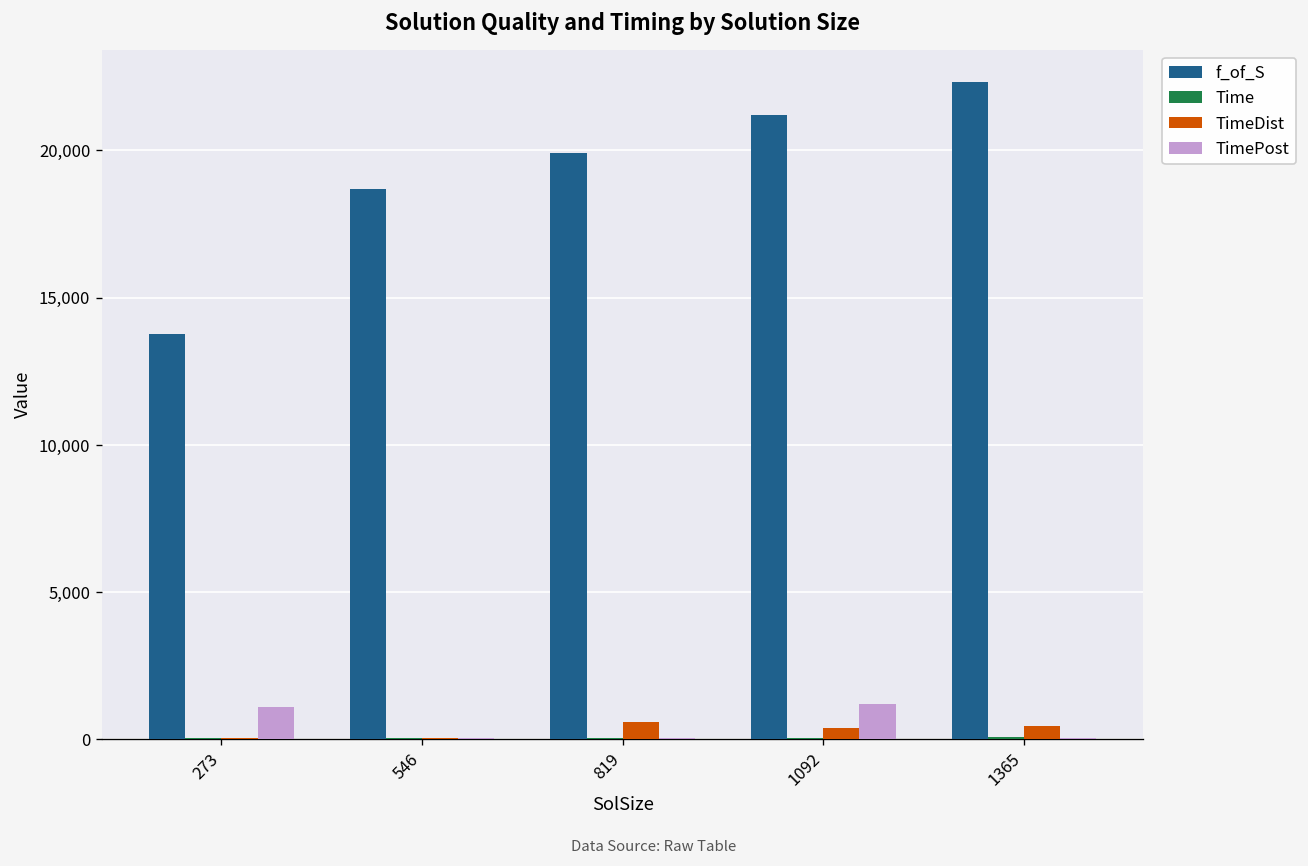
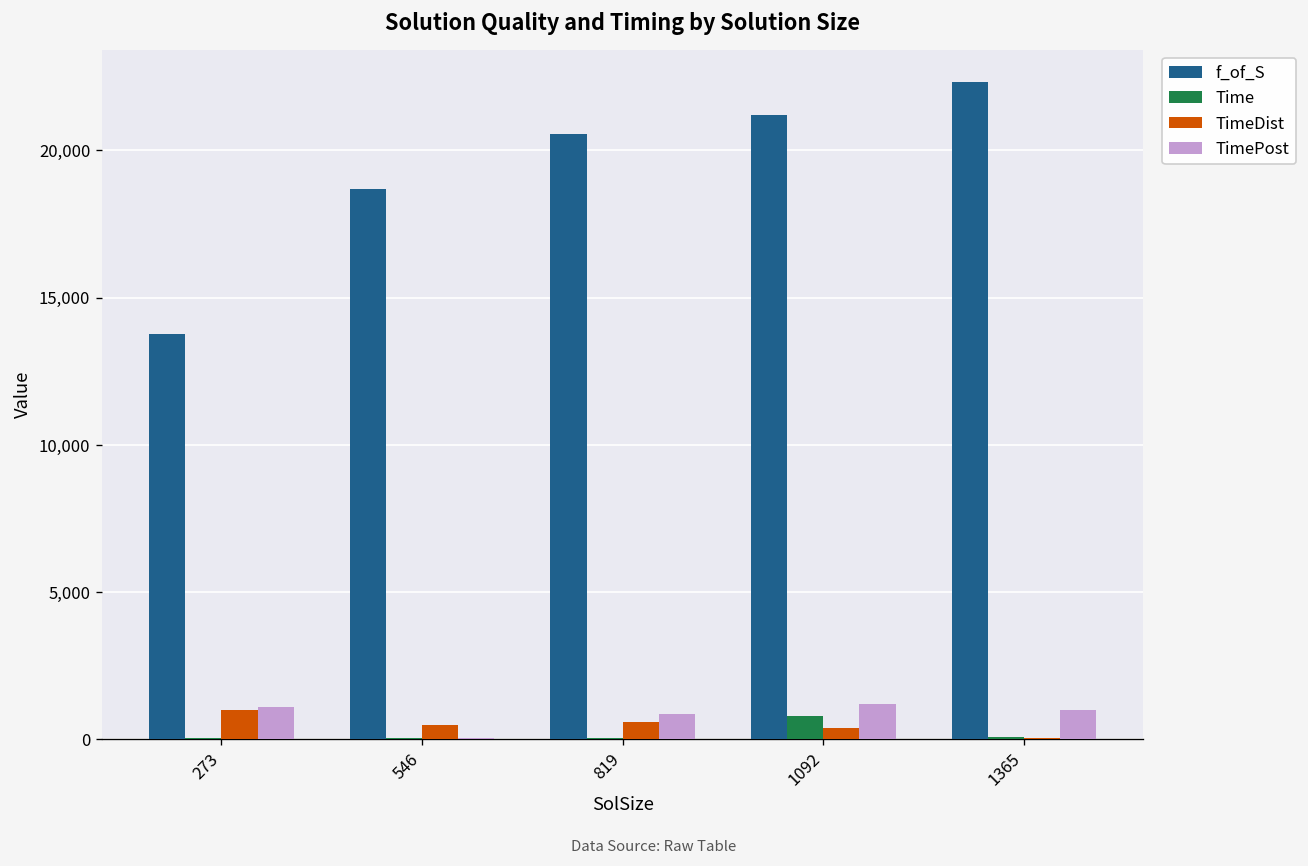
TimeDist, 273: 0 -> 1,000
TimeDist, 546: 0 -> 500
f_of_S, 819: 19,900 -> 20,500
TimePost, 819: 0 -> 900
Time, 1092: 0 -> 800
TimeDist, 1365: 400 -> 0
TimePost, 1365: 0 -> 1,000
